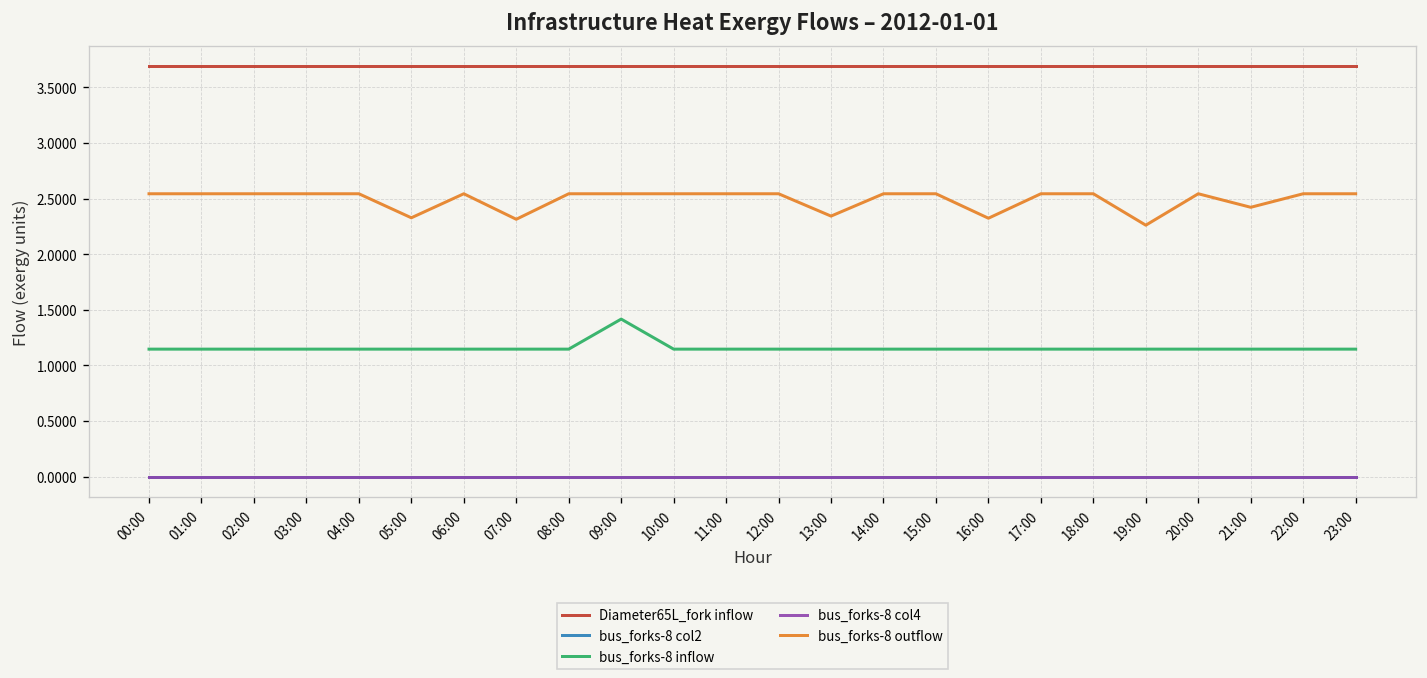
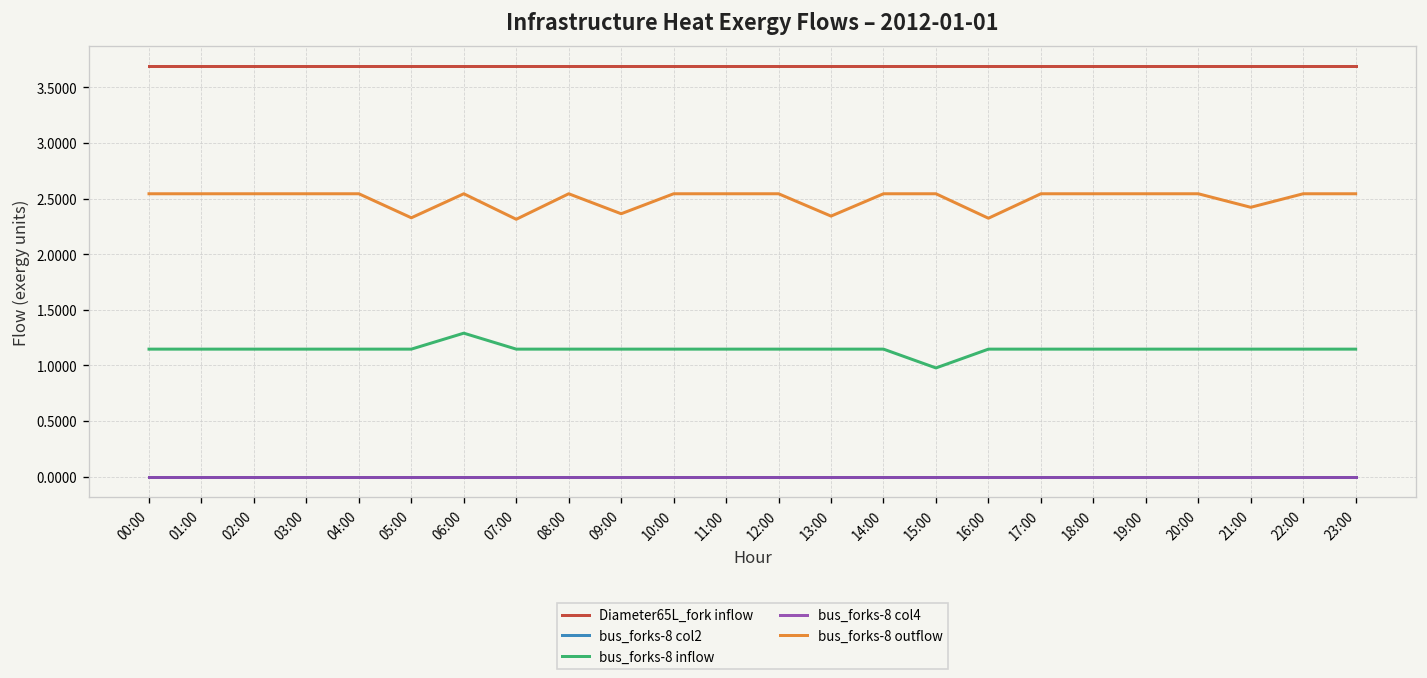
bus_forks-8 inflow, 06:00: 1.1 -> 1.3
bus_forks-8 inflow, 09:00: 1.4 -> 1.1
bus_forks-8 outflow, 09:00: 2.5 -> 2.4
bus_forks-8 inflow, 15:00: 1.1 -> 1.0
bus_forks-8 outflow, 19:00: 2.3 -> 2.5
